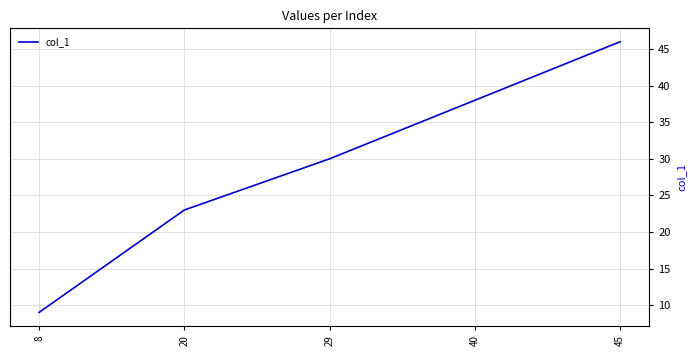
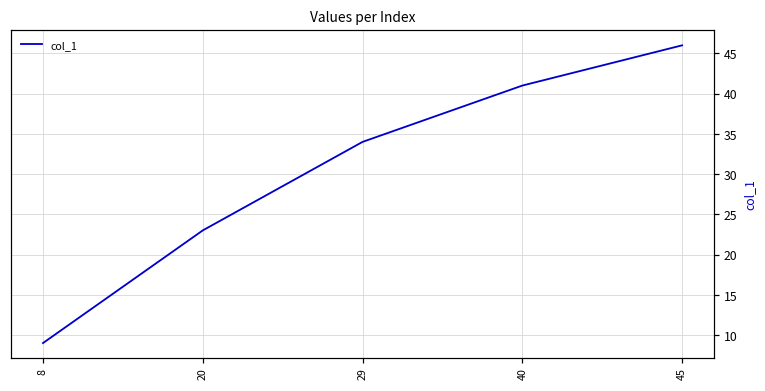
29: 30 -> 34
40: 38 -> 41
